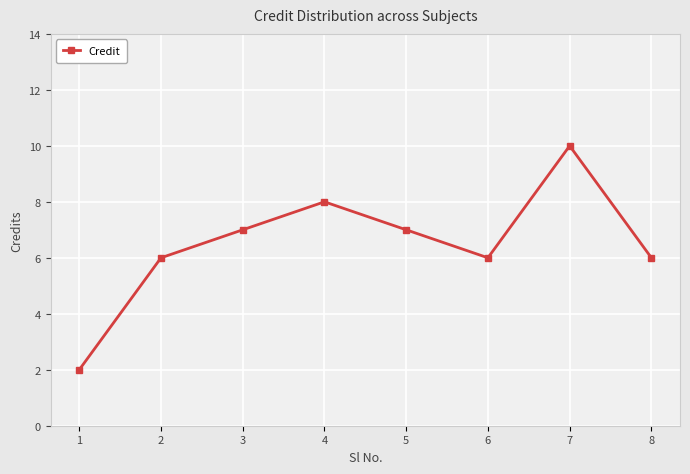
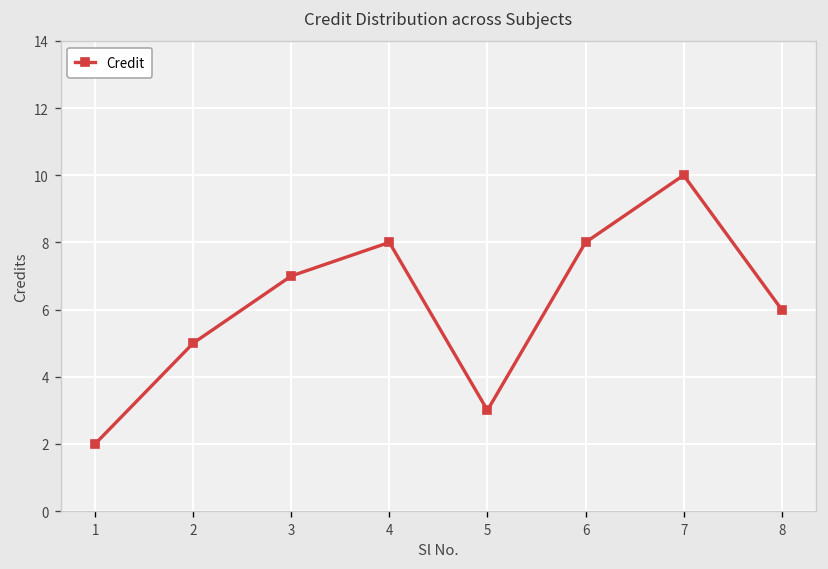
2: 6 -> 5
5: 7 -> 3
6: 6 -> 8
